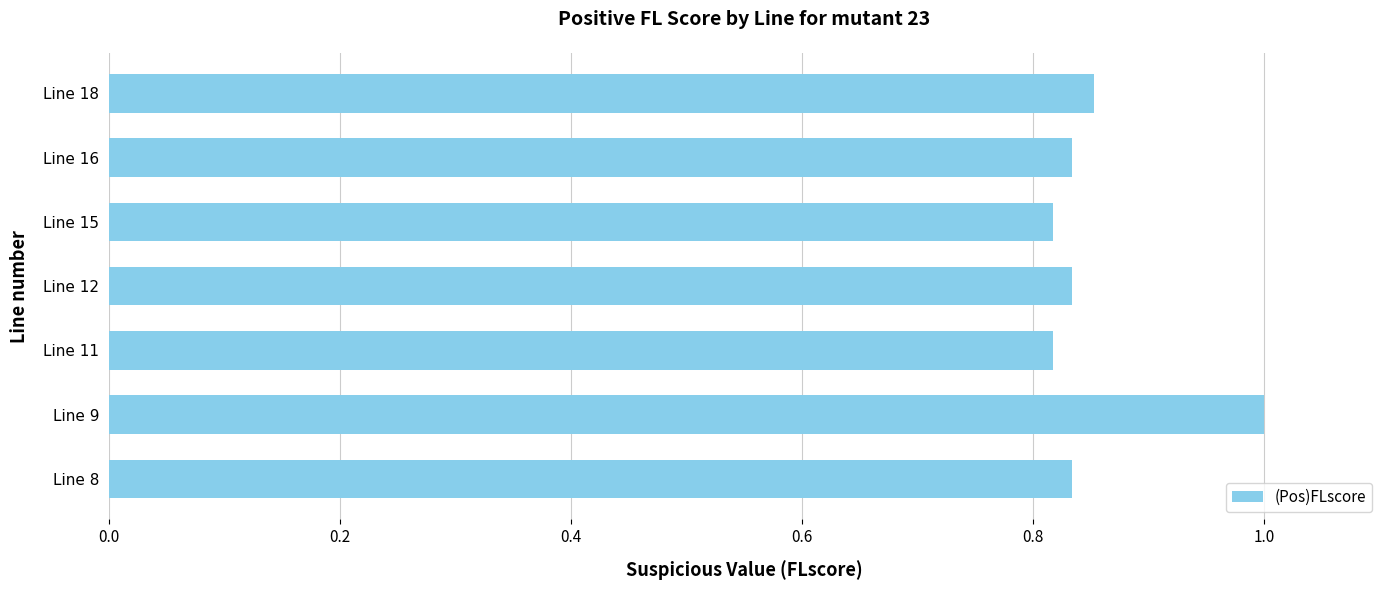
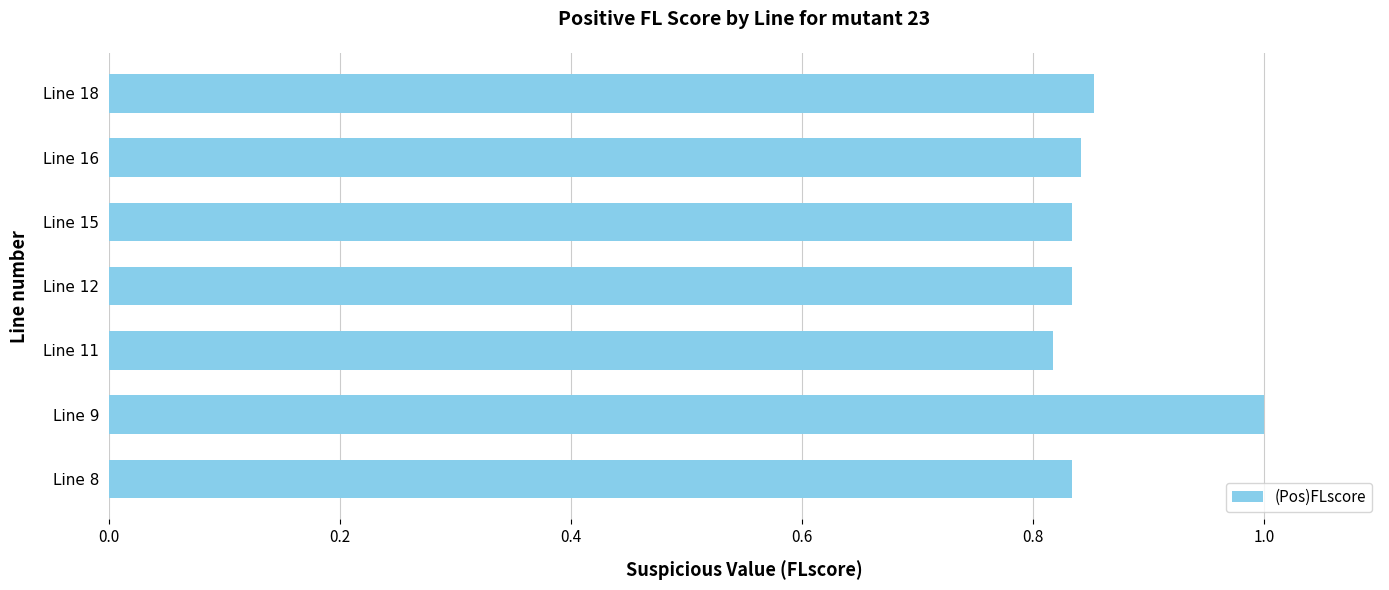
Line 16: 0.833 -> 0.842
Line 15: 0.817 -> 0.833
